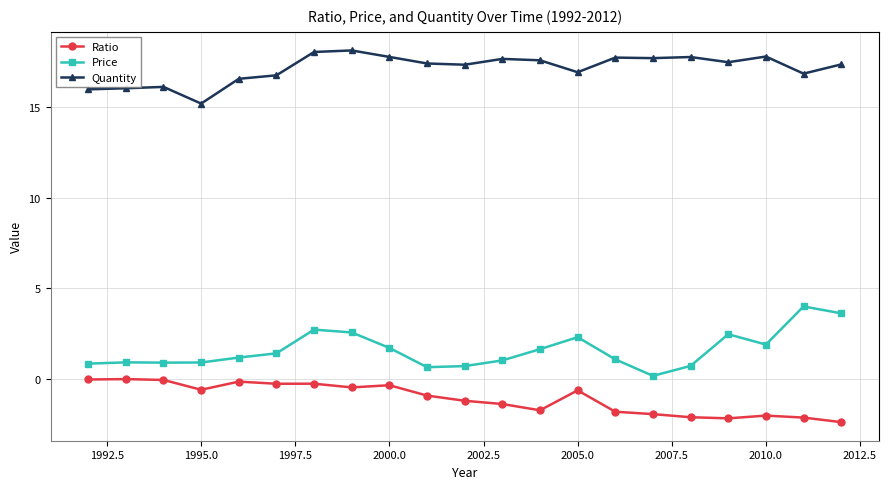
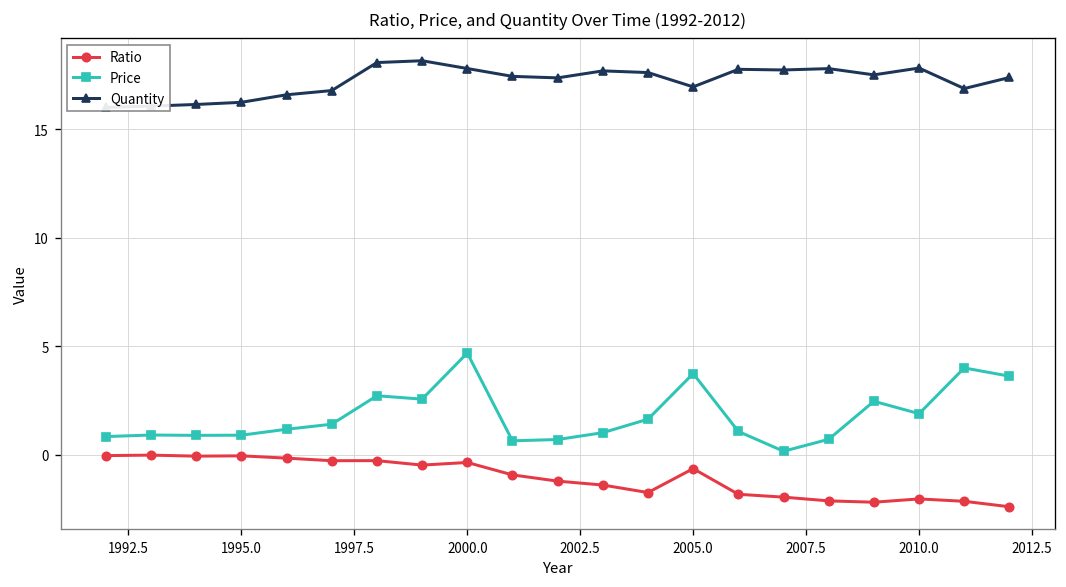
Ratio, 1995.0: -0.6 -> -0.1
Quantity, 1995.0: 15.2 -> 16.2
Price, 2000.0: 1.7 -> 4.7
Price, 2005.0: 2.3 -> 3.7
